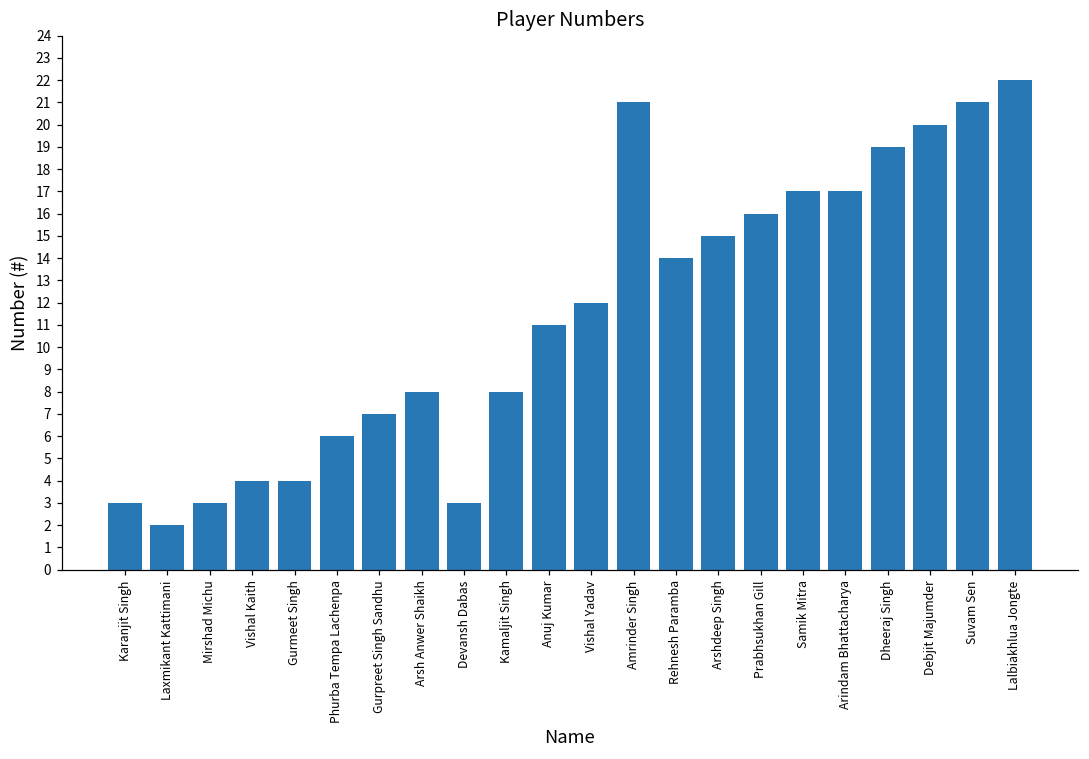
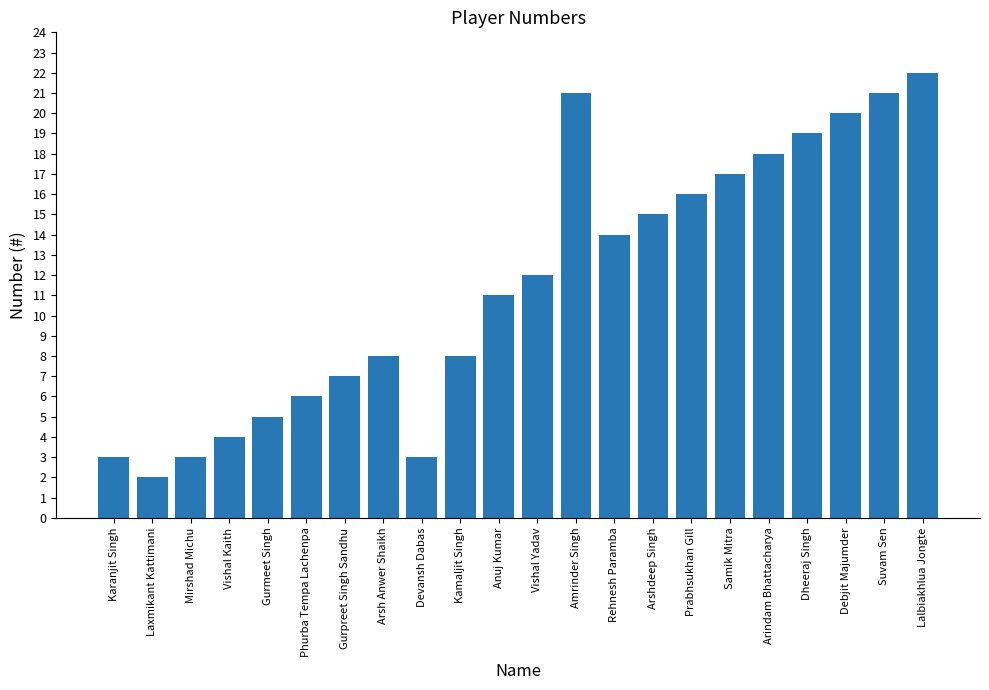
Gurmeet Singh: 4 -> 5
Arindam Bhattacharya: 17 -> 18
